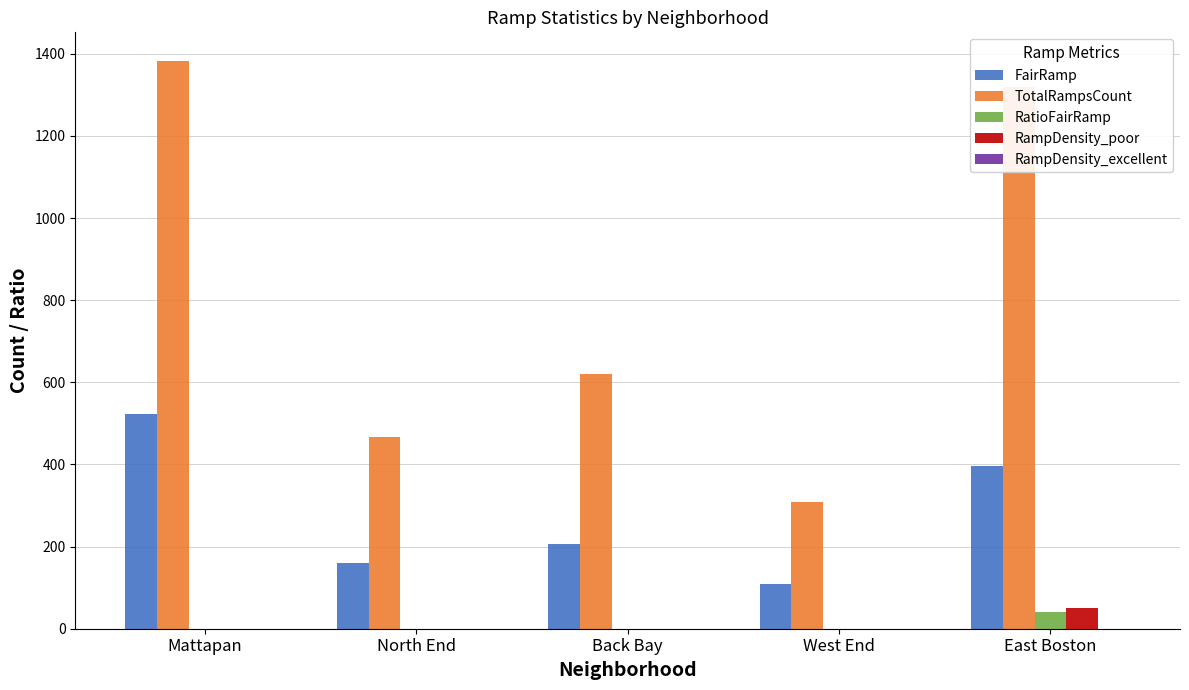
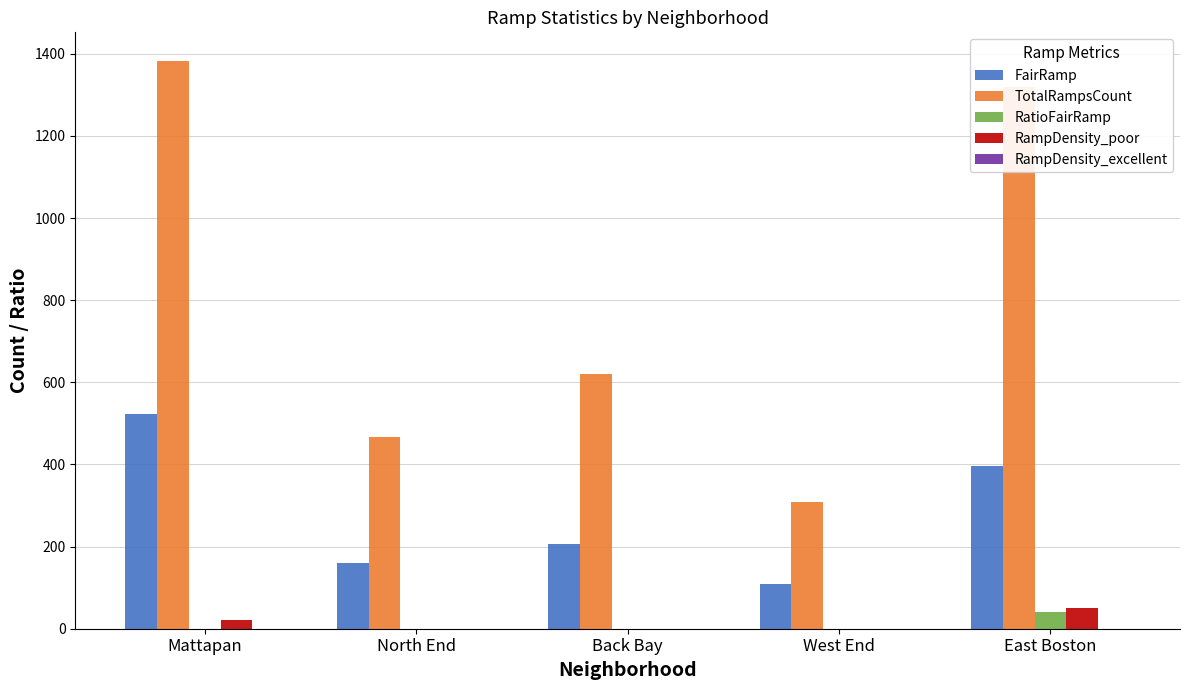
RampDensity_poor, Mattapan: 0 -> 20
